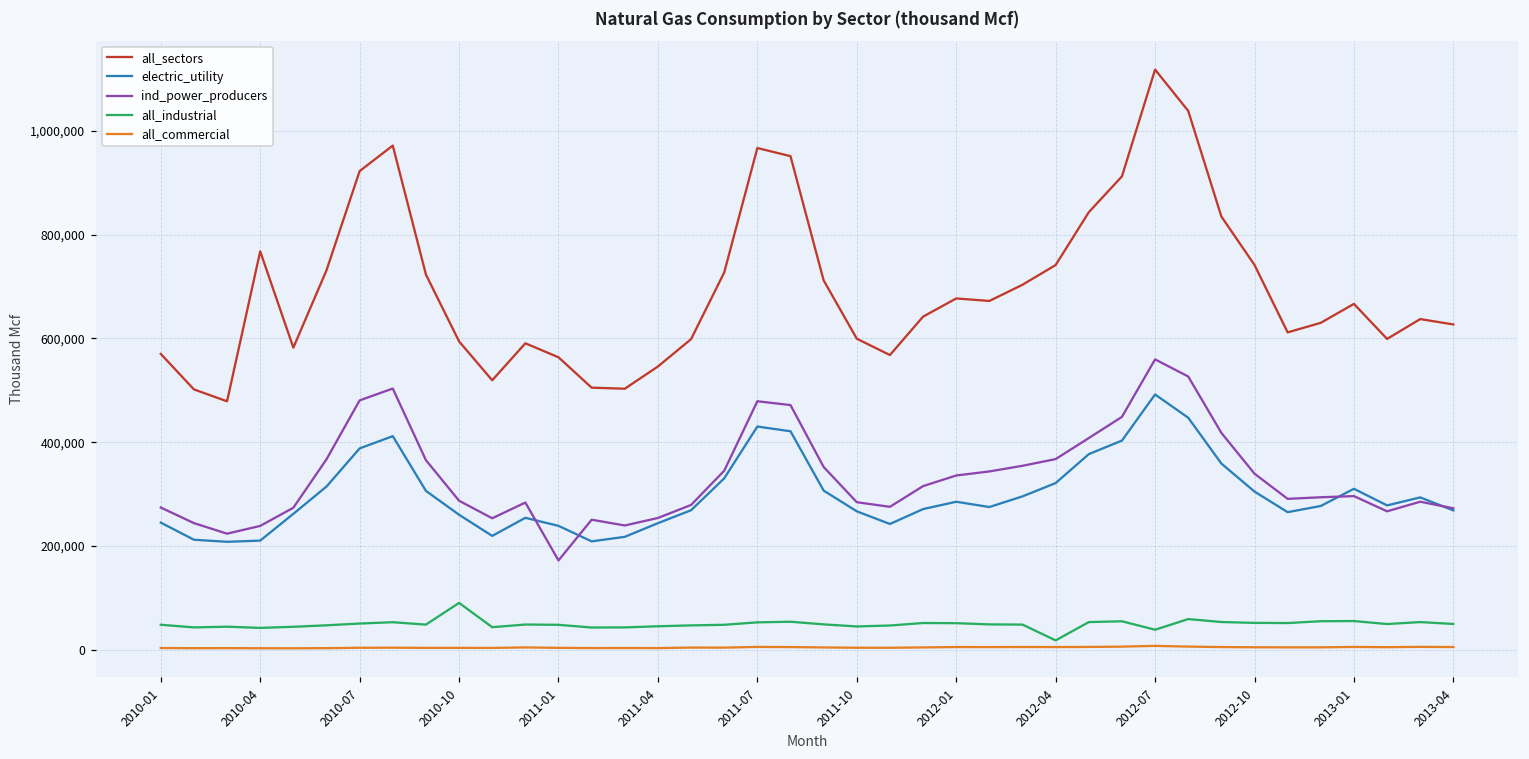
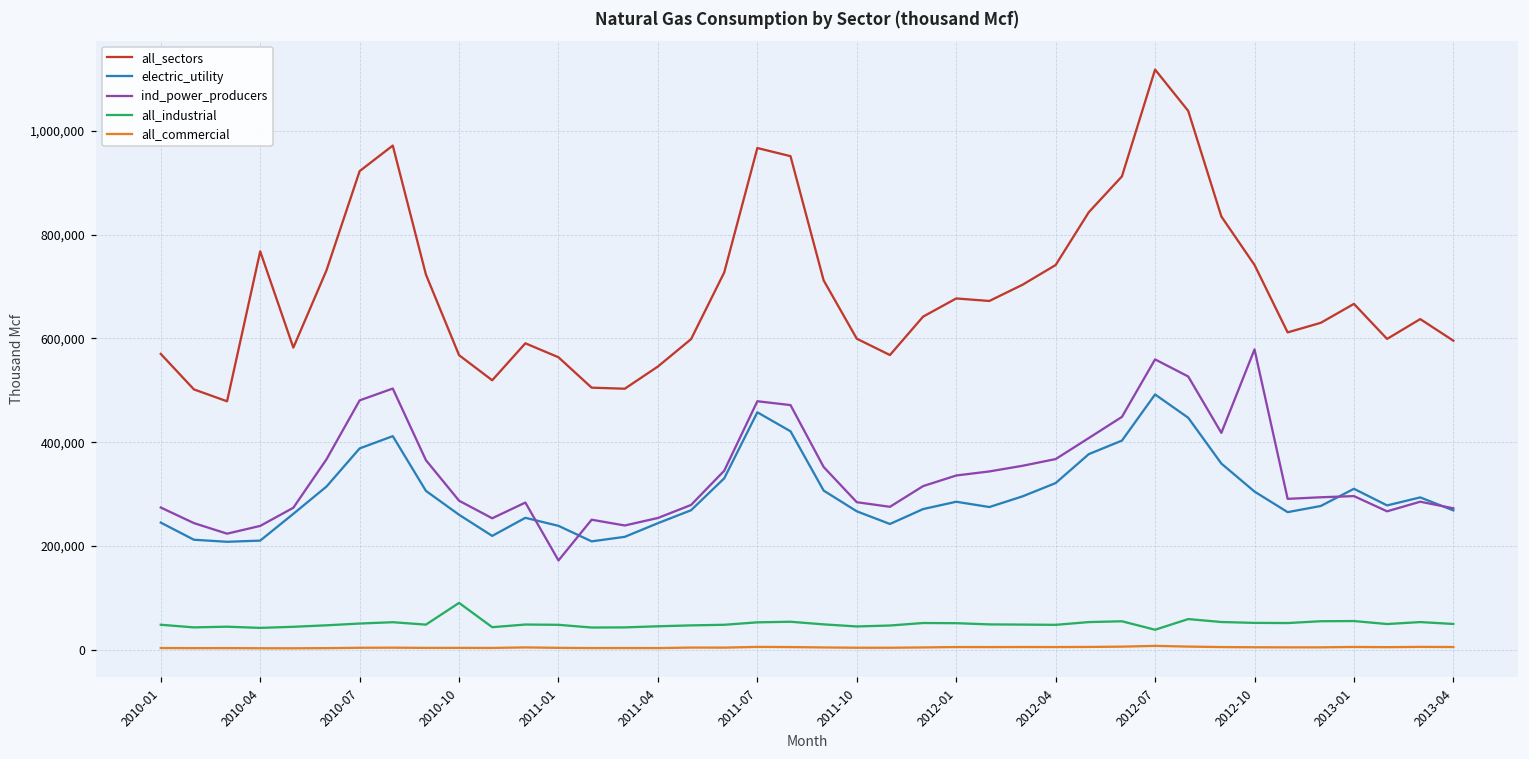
all_sectors, 2010-10: 590,000 -> 570,000
electric_utility, 2011-07: 430,000 -> 460,000
all_industrial, 2012-04: 20,000 -> 50,000
ind_power_producers, 2012-10: 340,000 -> 580,000
all_sectors, 2013-04: 630,000 -> 600,000
